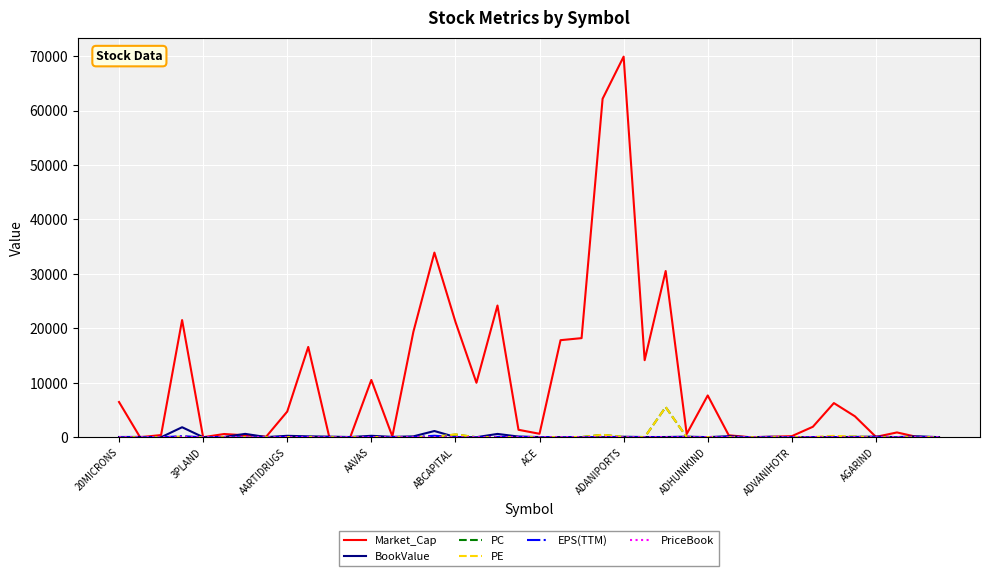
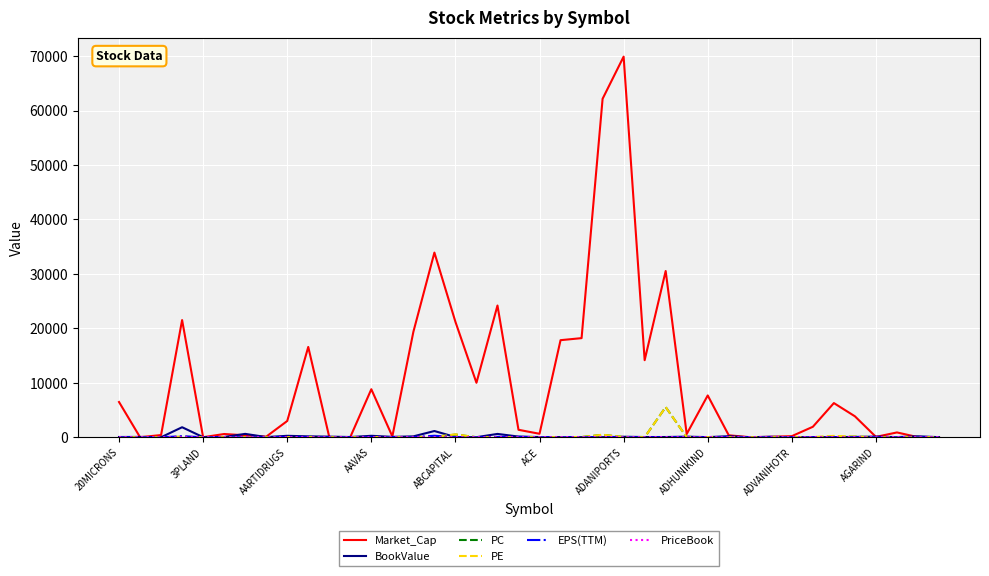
Market_Cap, AARTIDRUGS: 5000 -> 3000
Market_Cap, AAVAS: 11000 -> 9000
